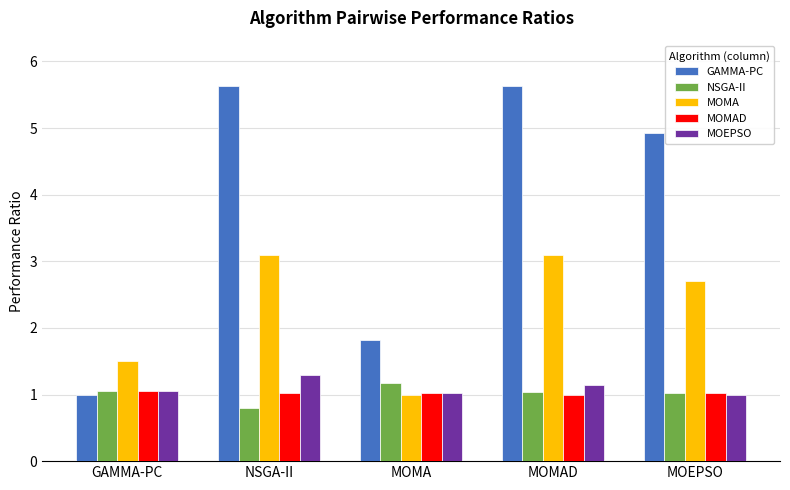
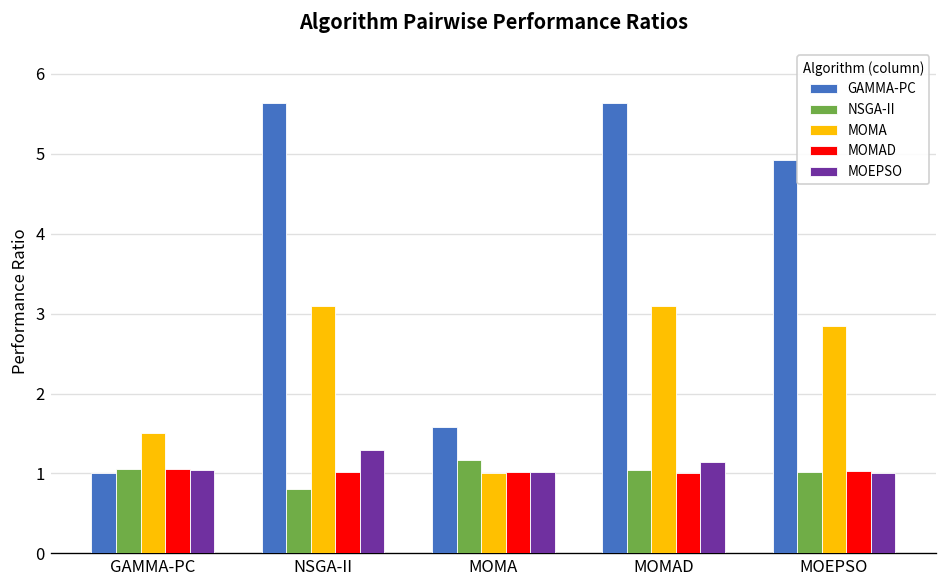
GAMMA-PC, MOMA: 1.8 -> 1.6
MOMA, MOEPSO: 2.7 -> 2.8
